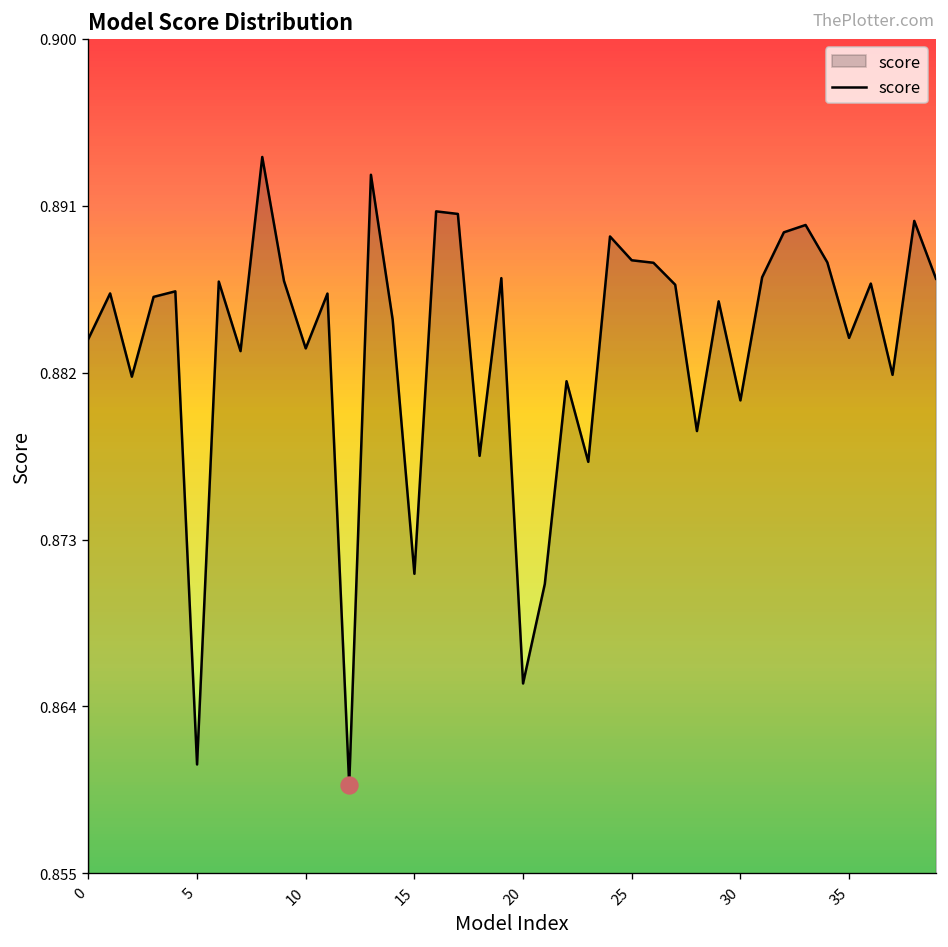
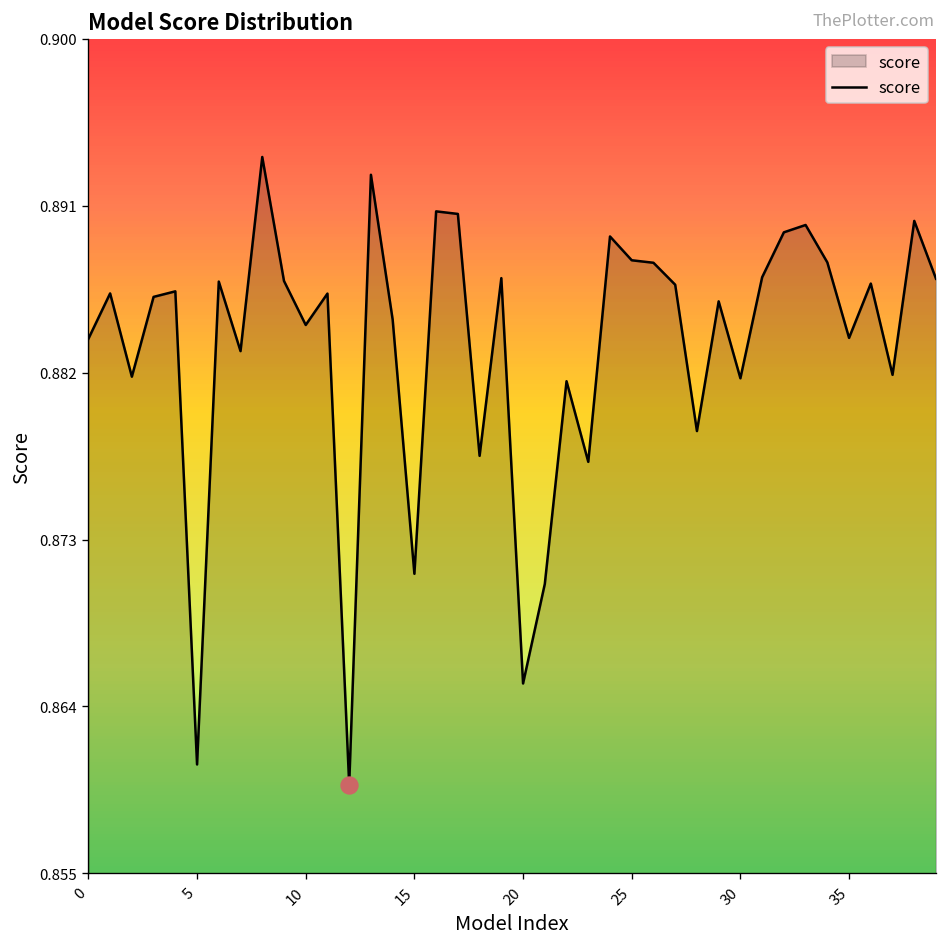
score, 10: 0.8833 -> 0.8846
score, 30: 0.8805 -> 0.8817
